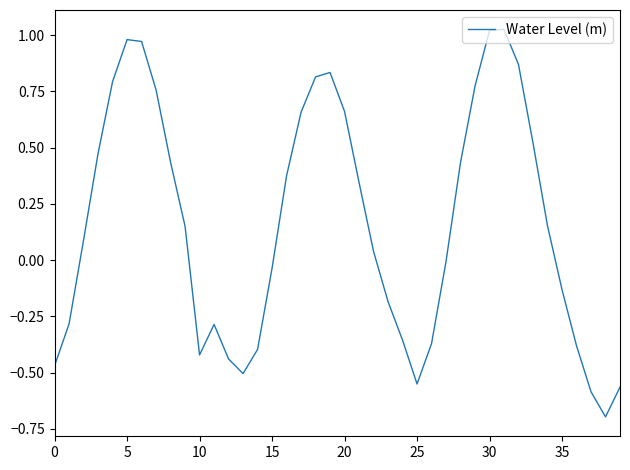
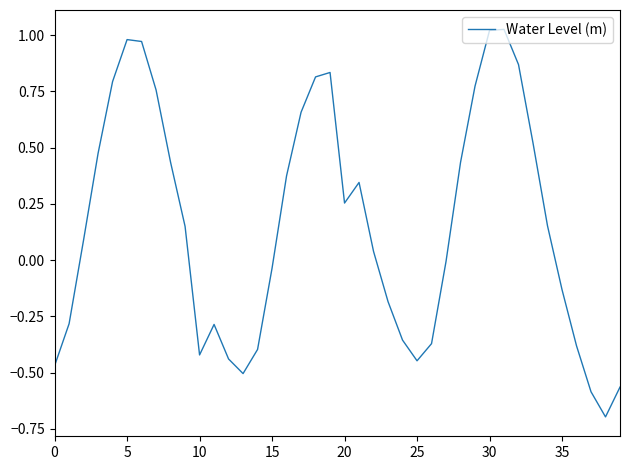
20: 0.66 -> 0.25
25: -0.55 -> -0.45
